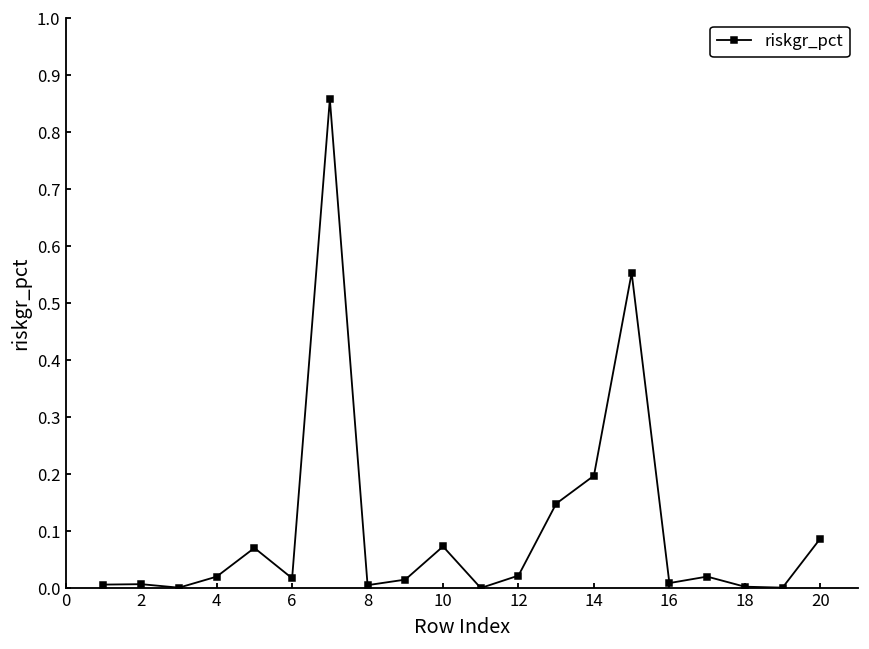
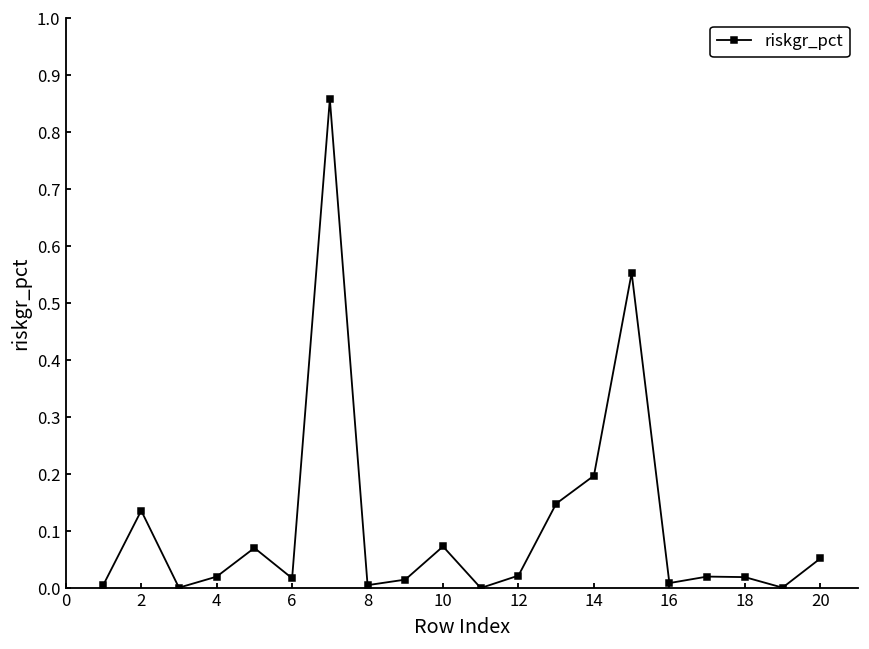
2: 0.01 -> 0.14
18: 0.00 -> 0.02
20: 0.09 -> 0.05
